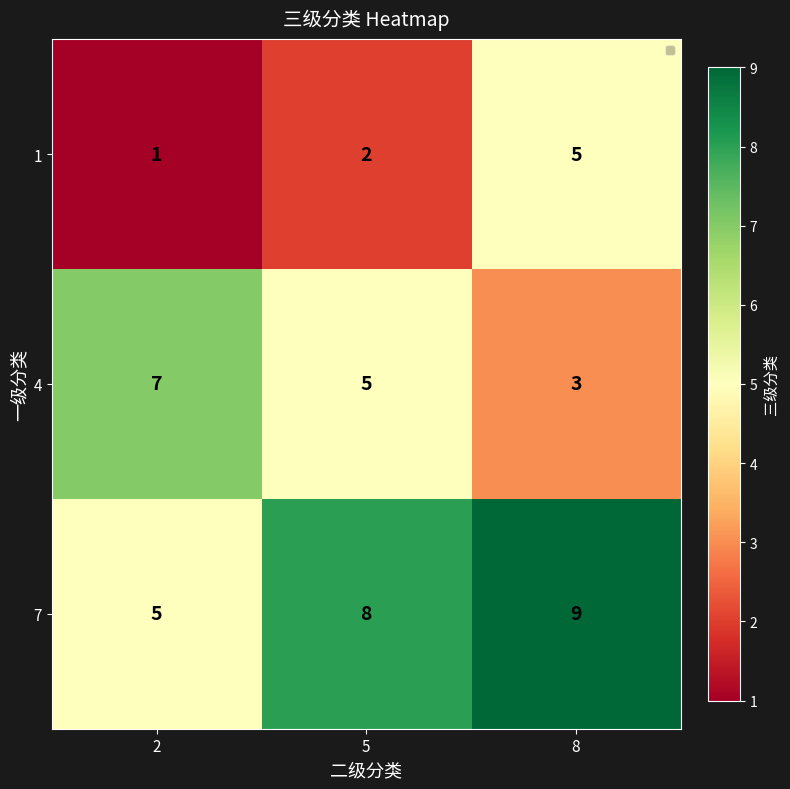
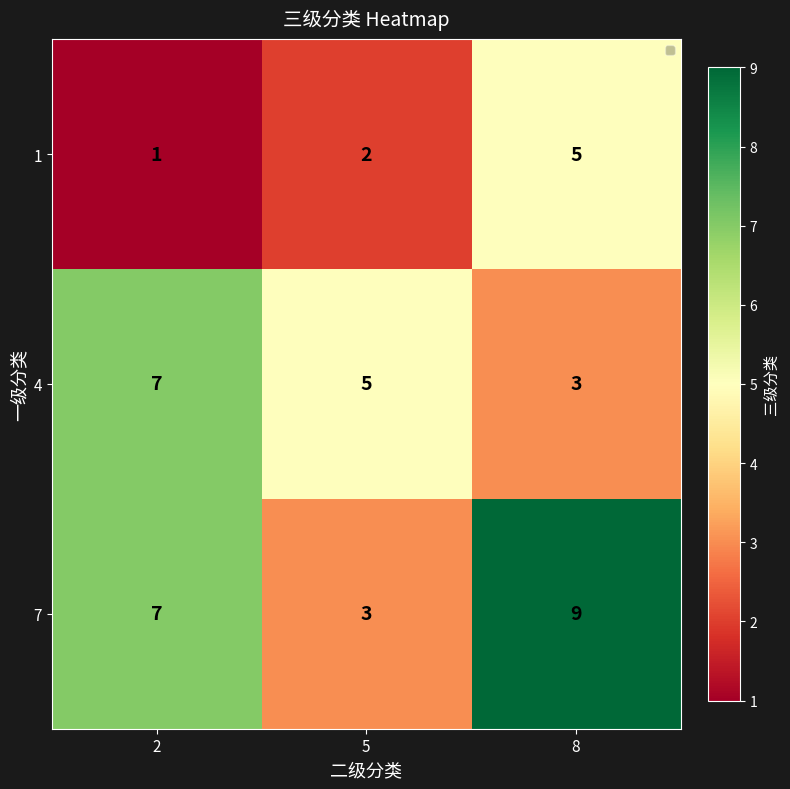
7, 2: 5 -> 7
7, 5: 8 -> 3
